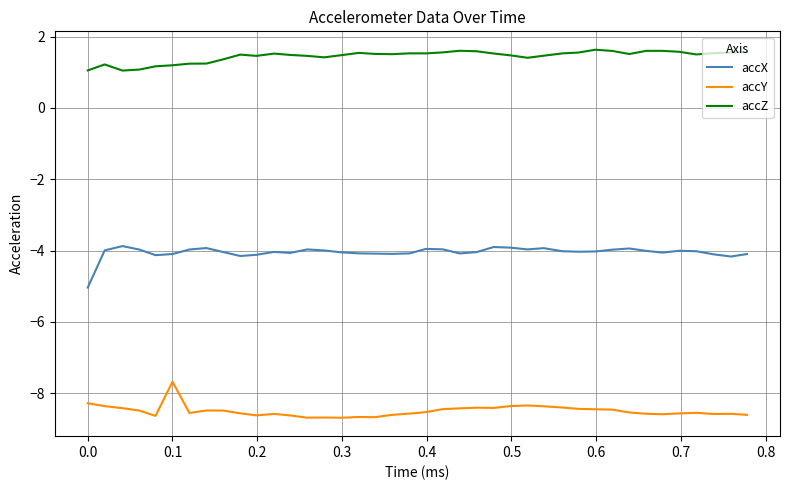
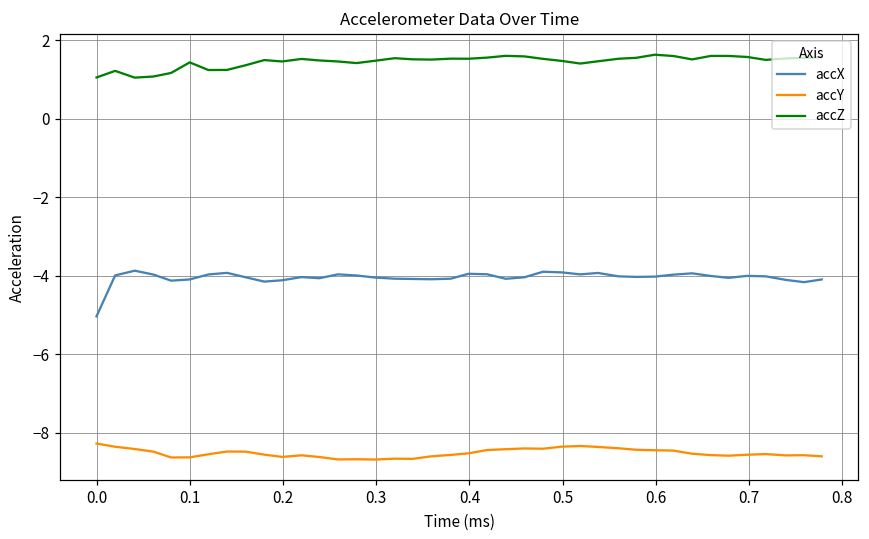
accY, 0.1: -7.7 -> -8.6
accZ, 0.1: 1.2 -> 1.4
